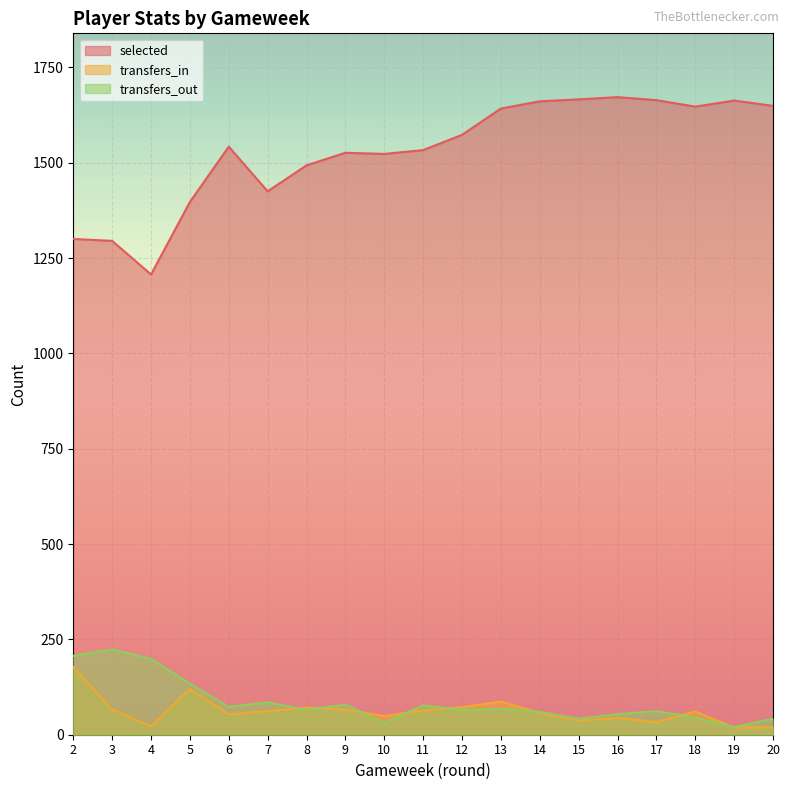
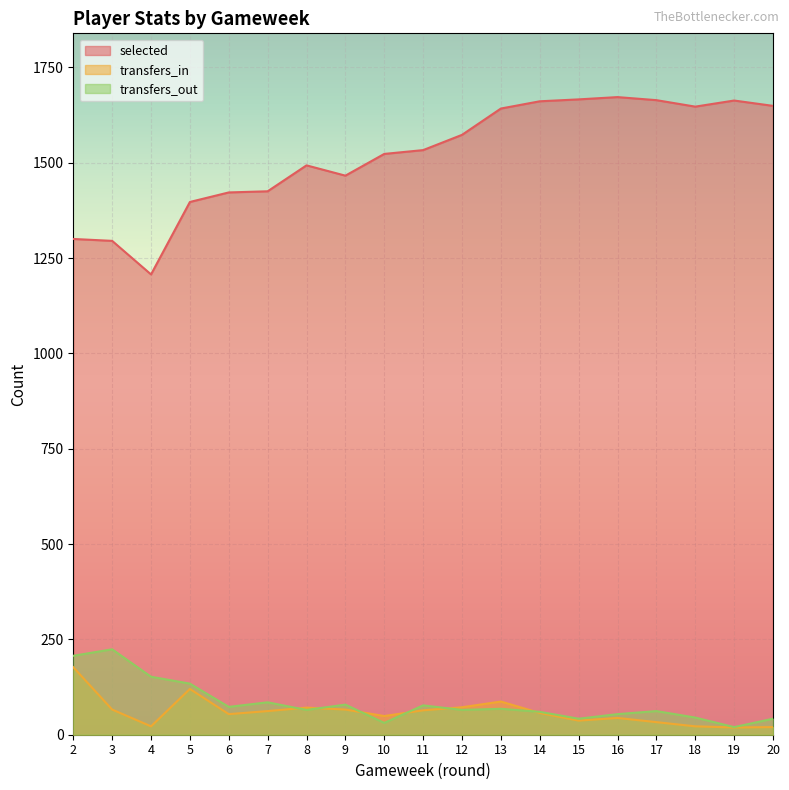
transfers_out, 4: 200 -> 150
selected, 6: 1540 -> 1420
selected, 9: 1530 -> 1470
transfers_in, 18: 60 -> 20
